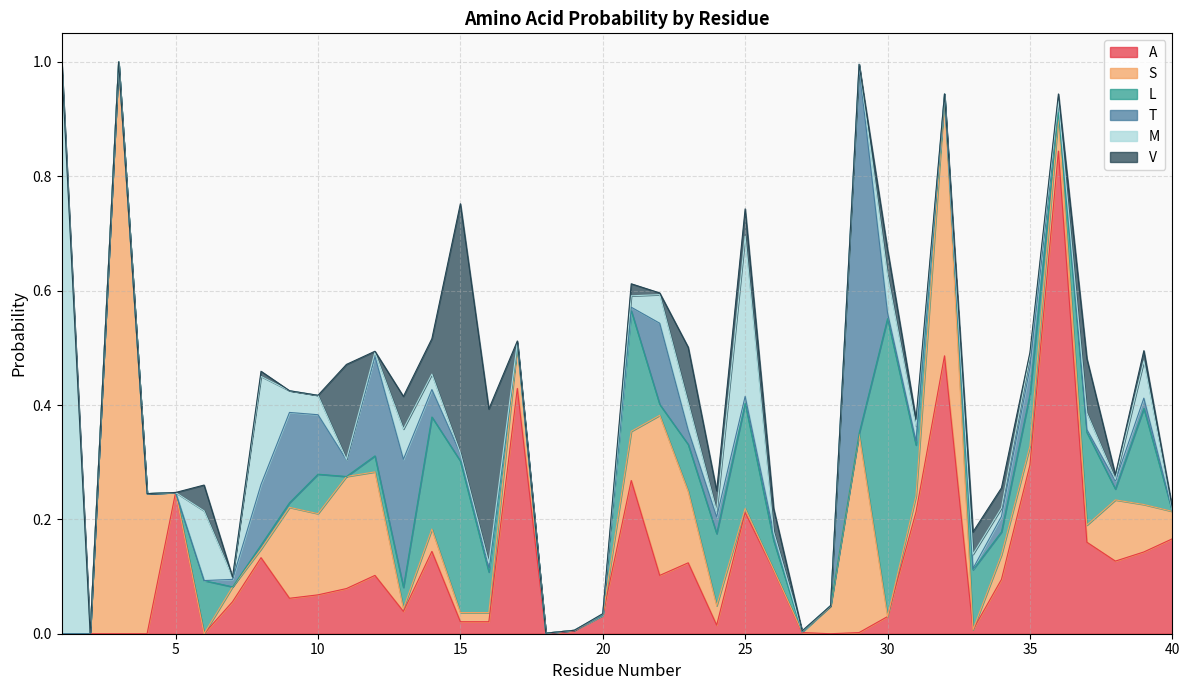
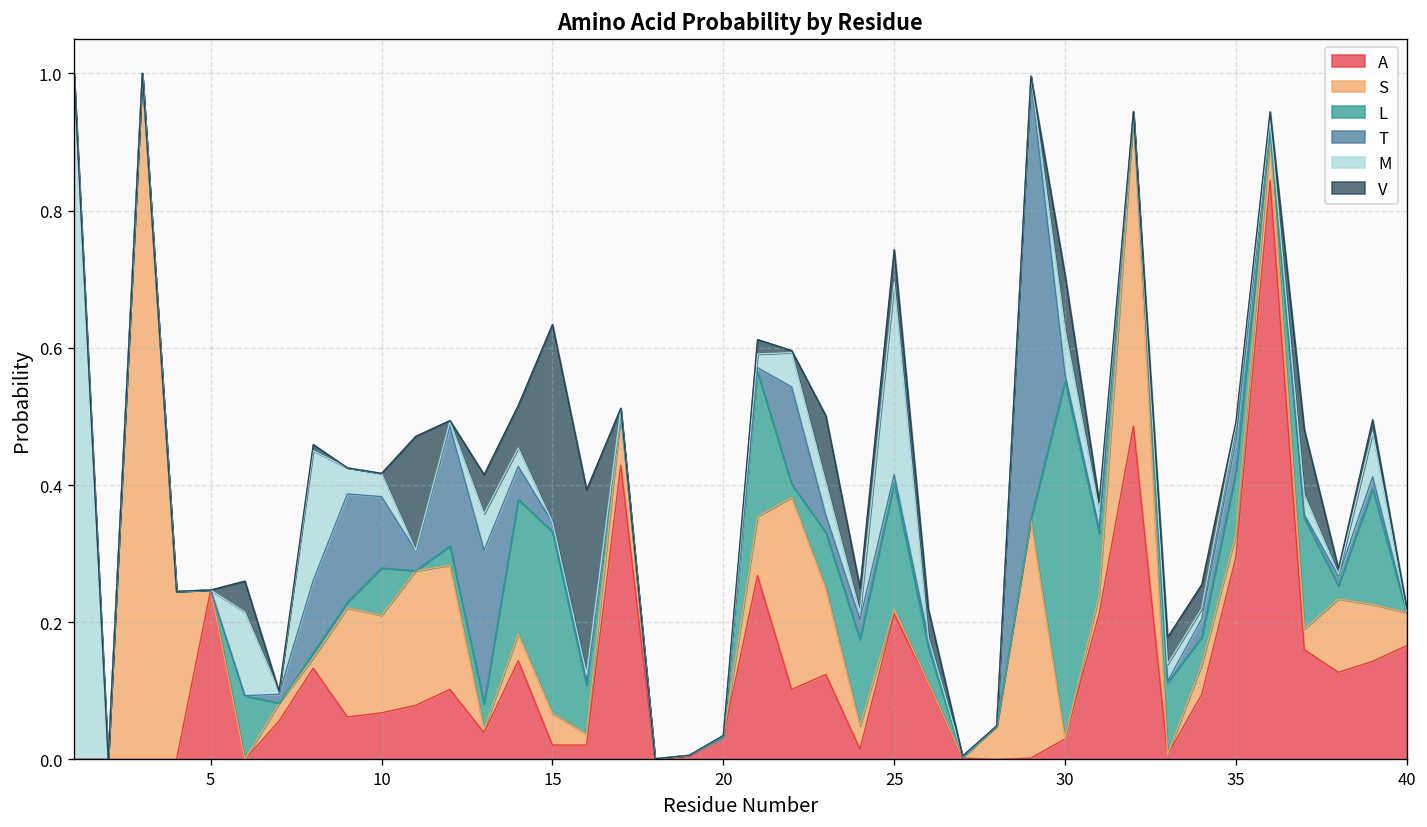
S, 15: 0.02 -> 0.05
V, 15: 0.44 -> 0.29
V, 30: 0.05 -> 0.08
